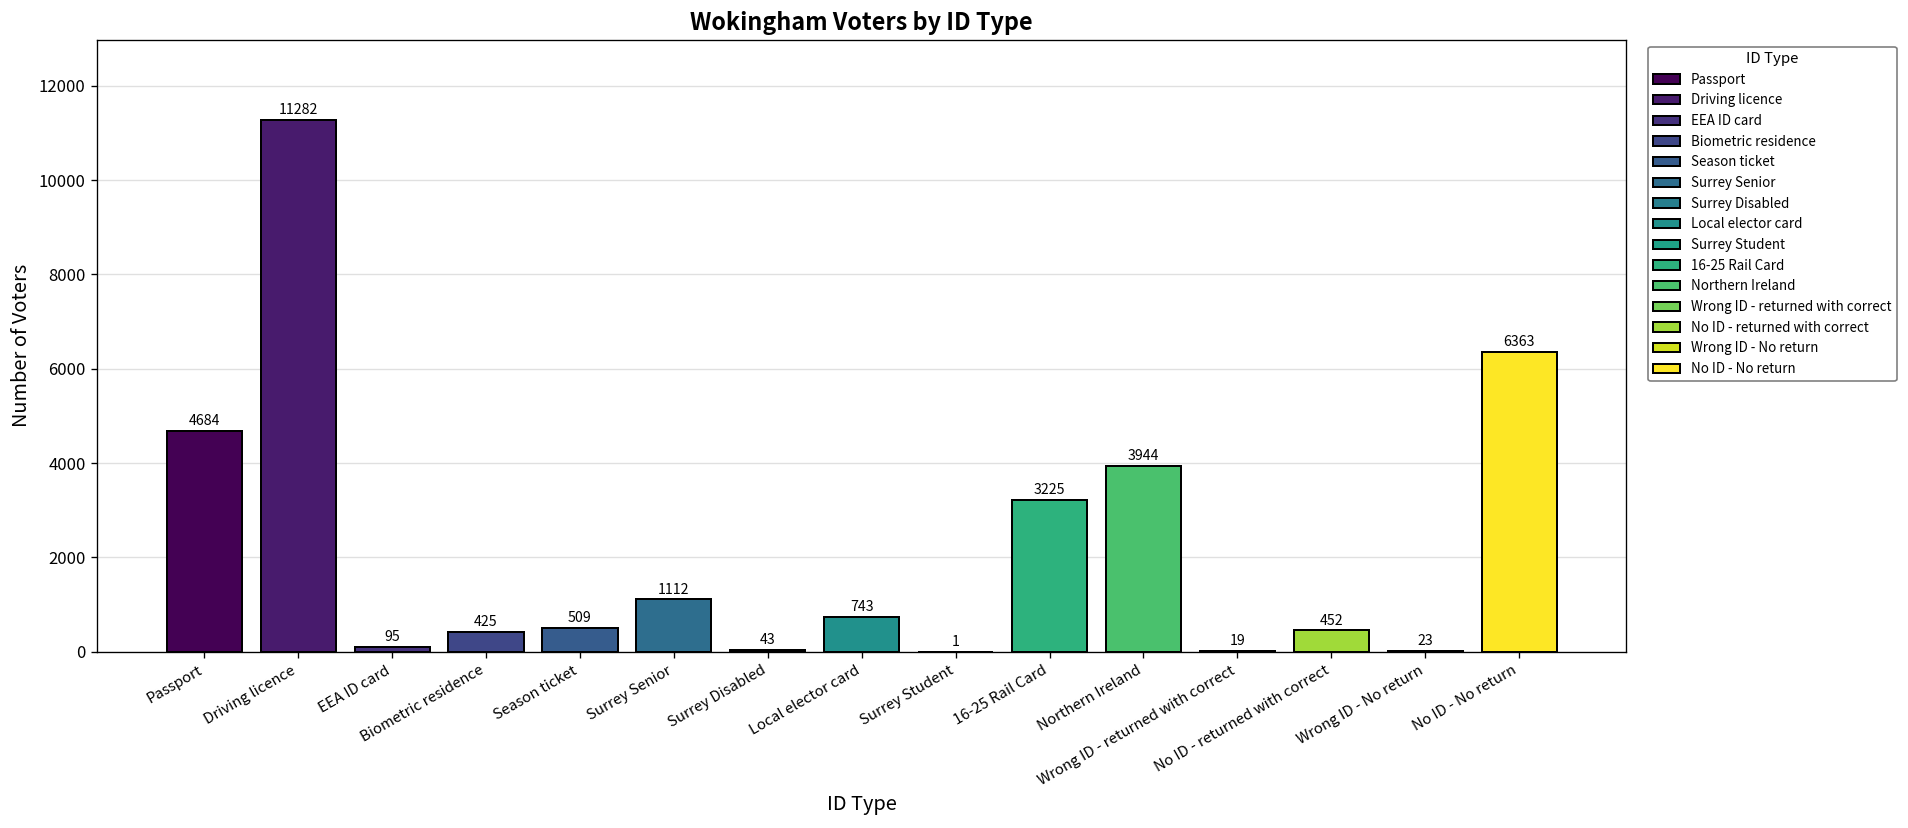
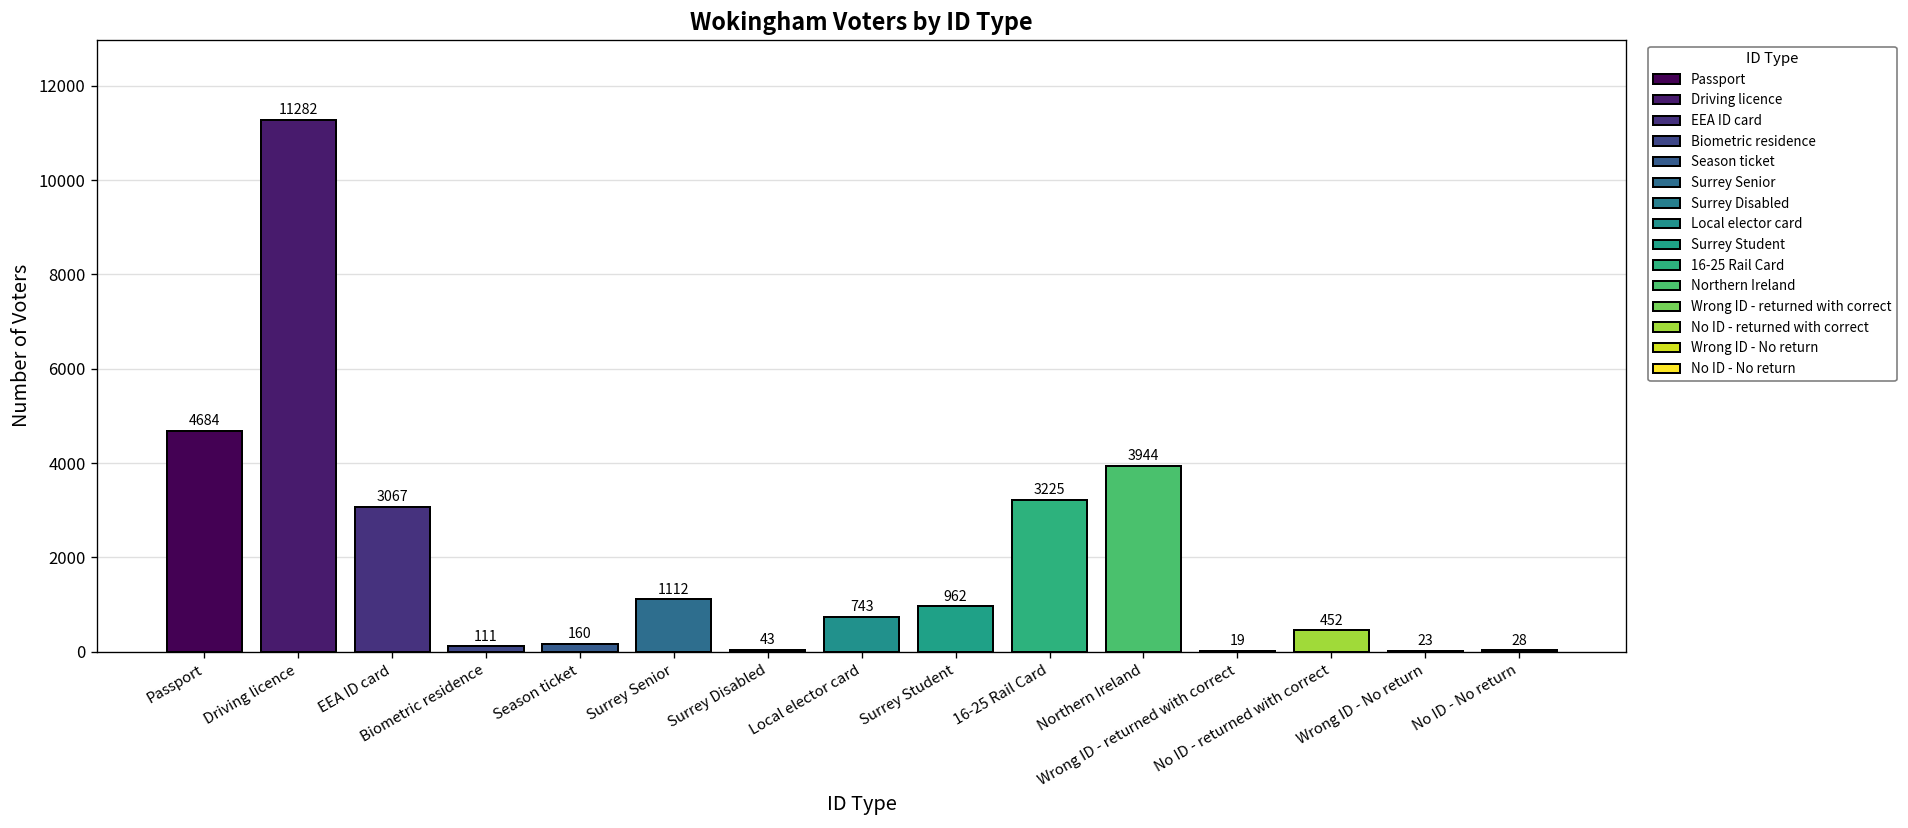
EEA ID card: 95 -> 3067
Biometric residence: 425 -> 111
Season ticket: 509 -> 160
Surrey Student: 1 -> 962
No ID - No return: 6363 -> 28
